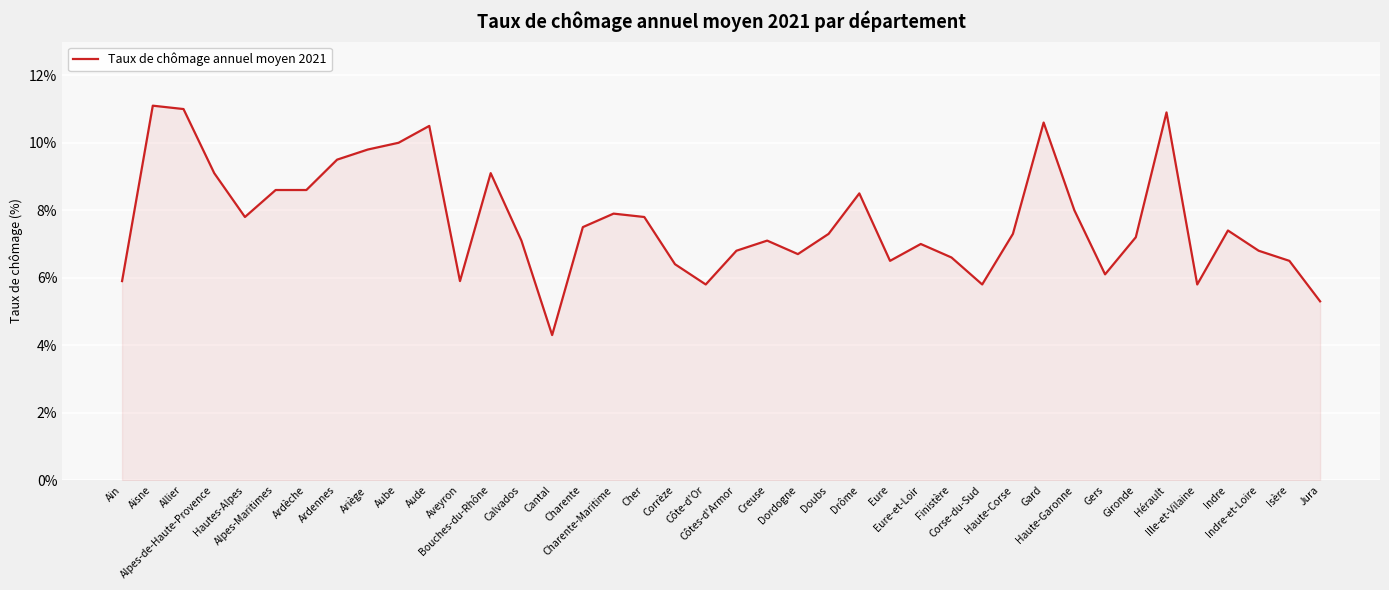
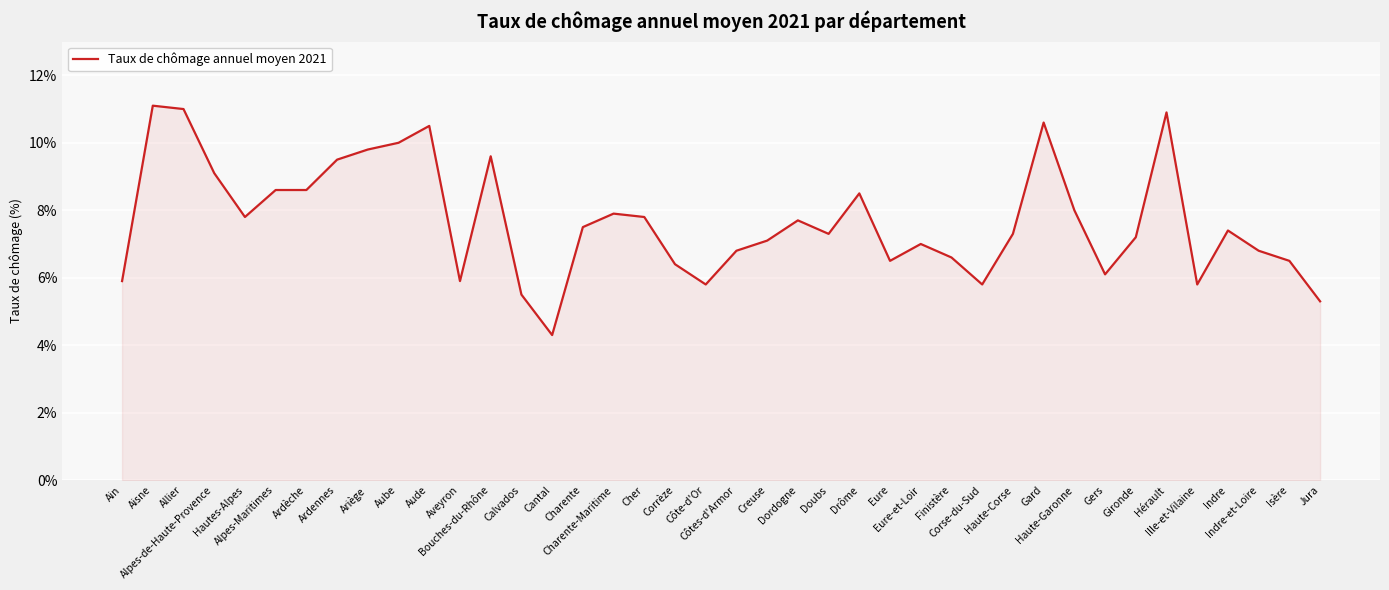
Bouches-du-Rhône: 9.1% -> 9.6%
Calvados: 7.1% -> 5.5%
Dordogne: 6.7% -> 7.7%
